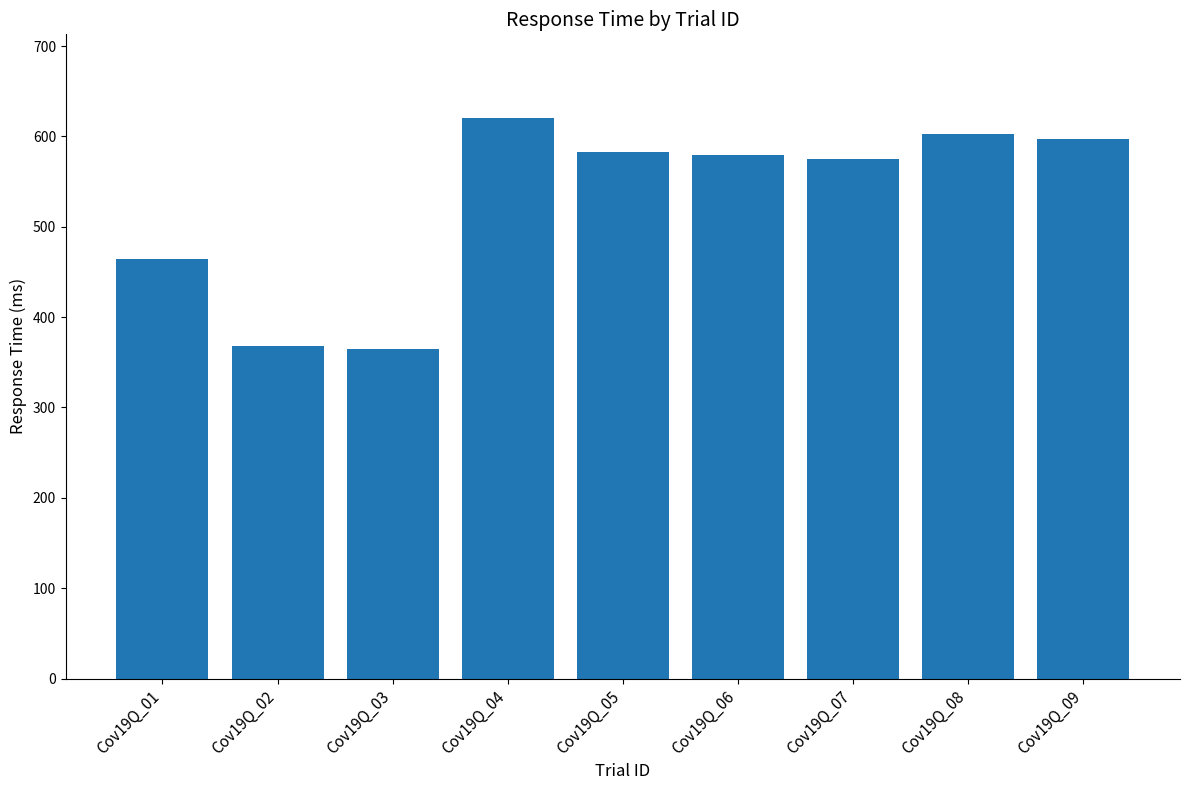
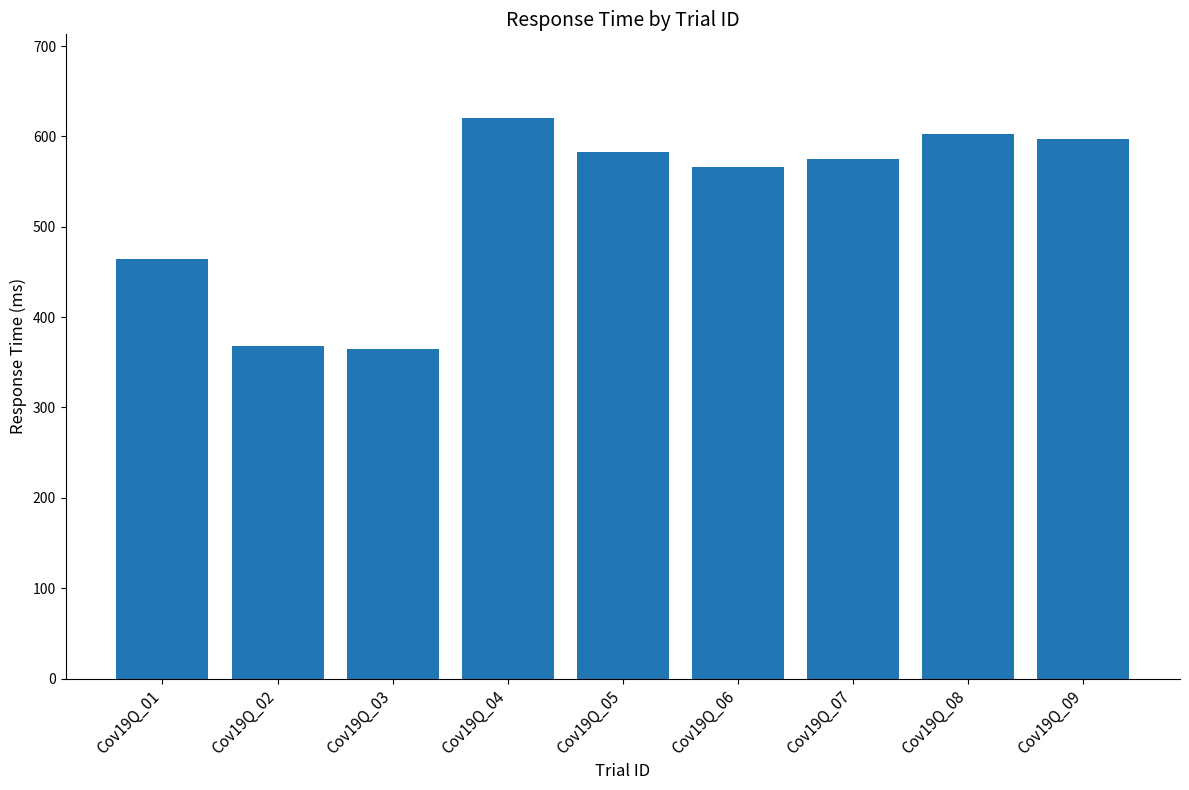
Cov19Q_06: 580 -> 570
